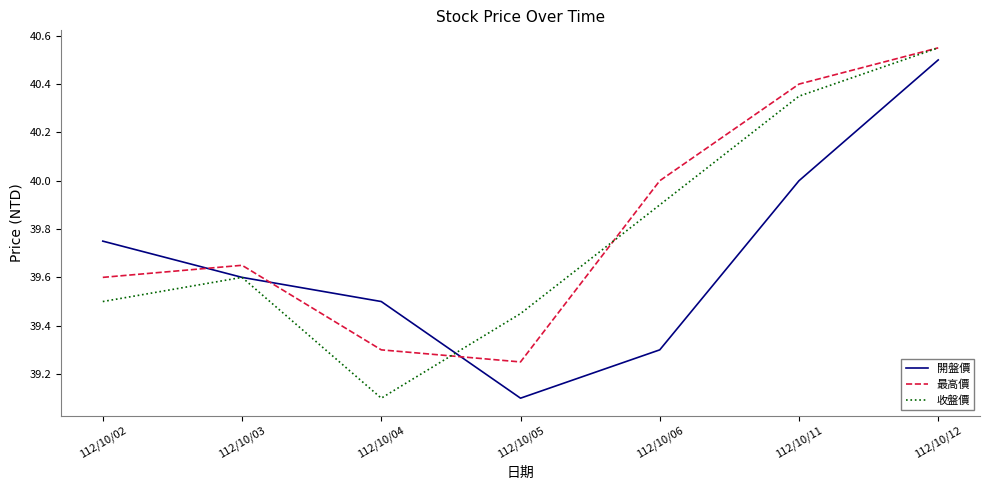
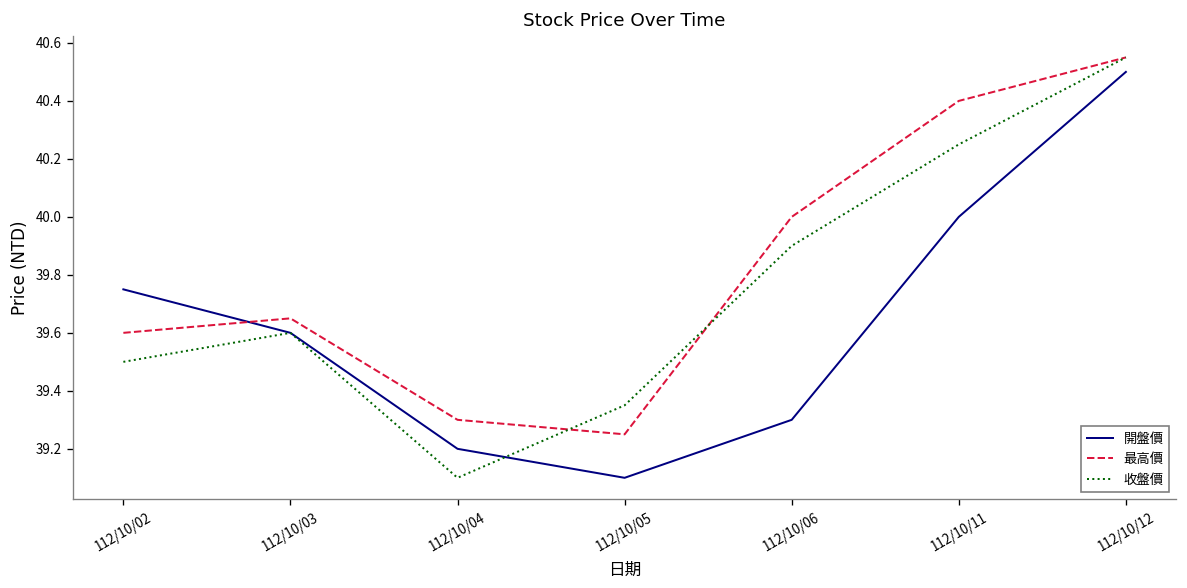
開盤價, 112/10/04: 39.5 -> 39.2
收盤價, 112/10/05: 39.45 -> 39.35
收盤價, 112/10/11: 40.35 -> 40.25
